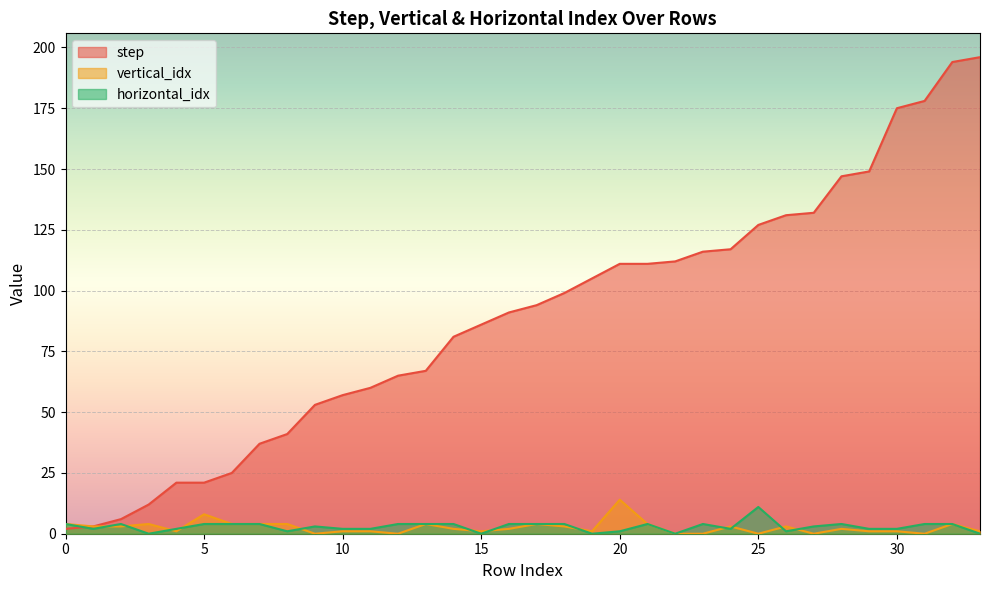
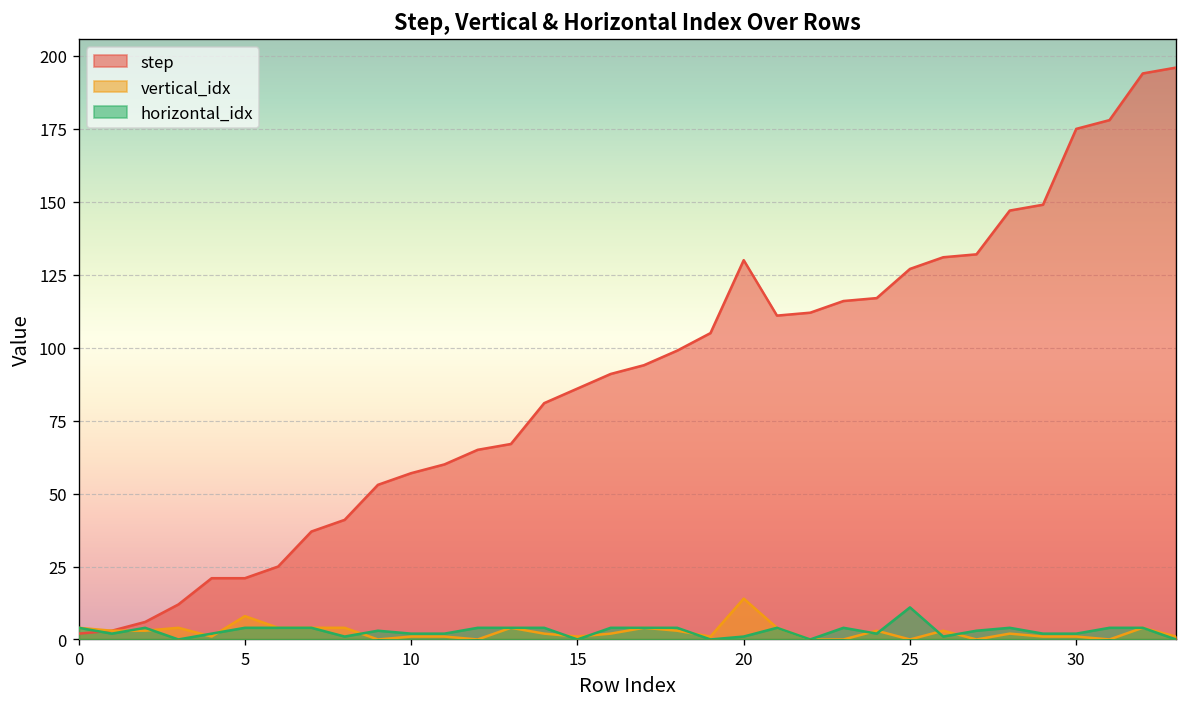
step, 20: 111 -> 130
